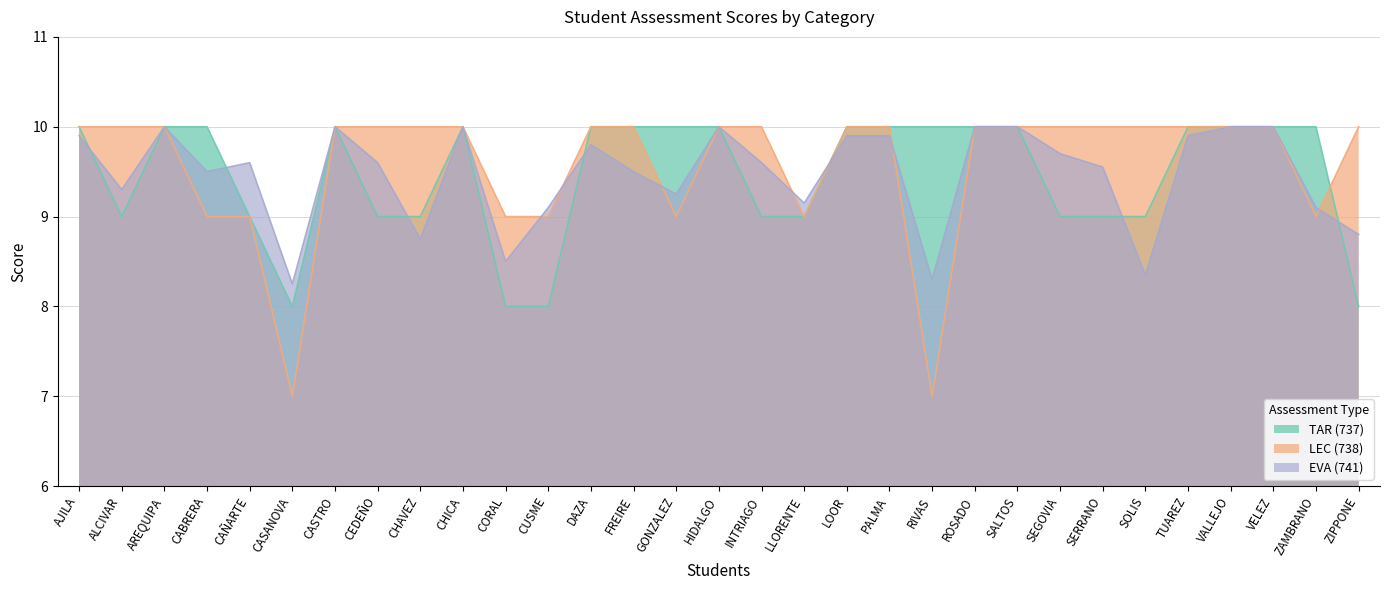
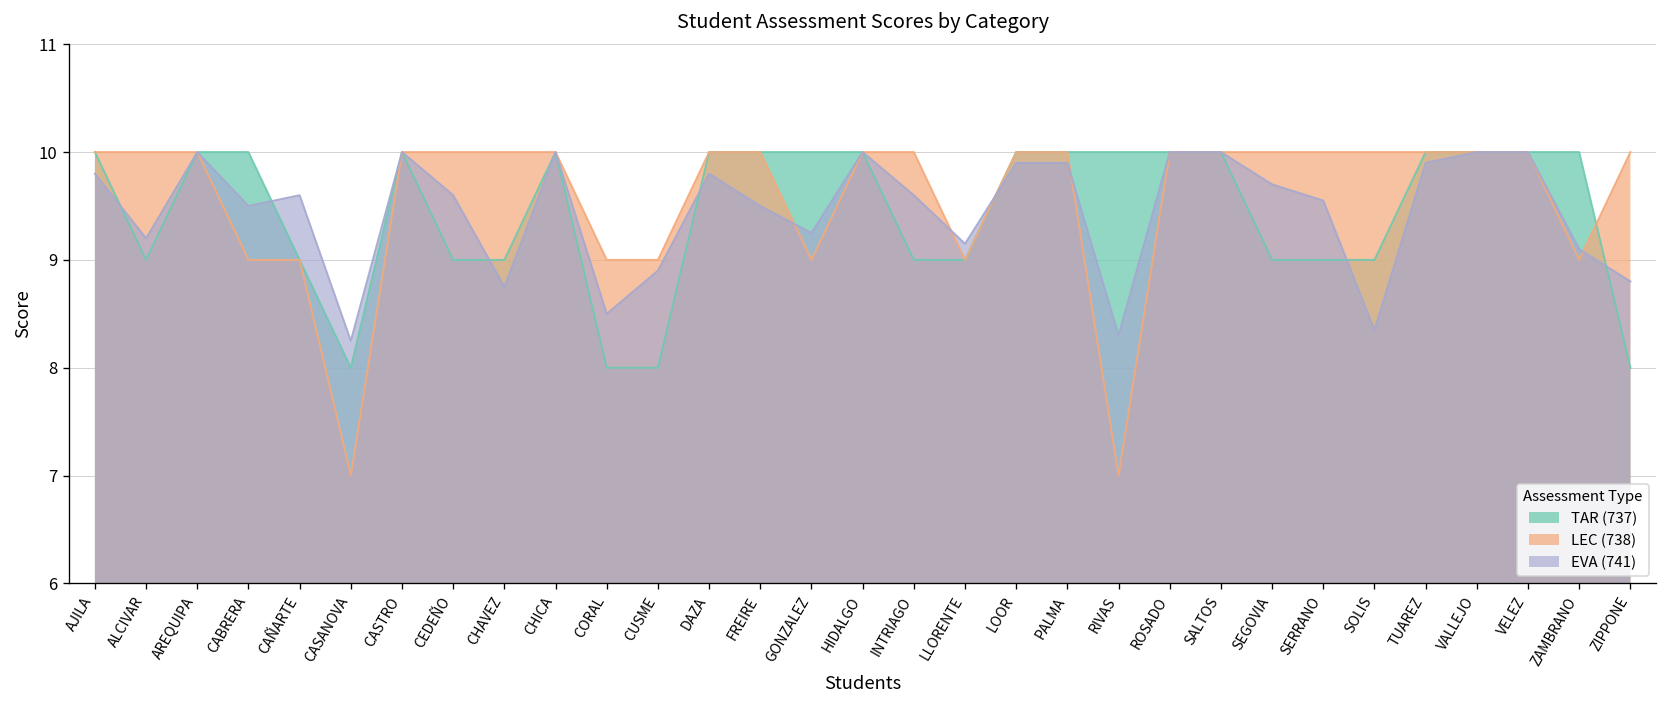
EVA (741), AJILA: 9.9 -> 9.8
EVA (741), ALCIVAR: 9.3 -> 9.2
EVA (741), CUSME: 9.1 -> 8.9
